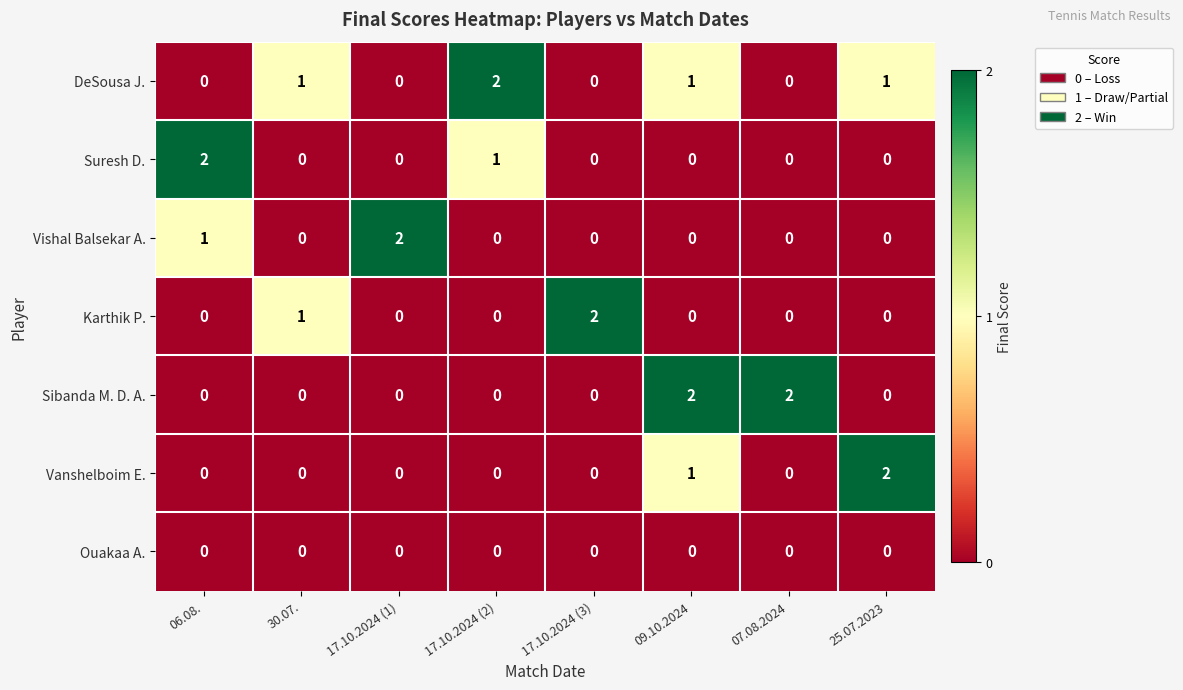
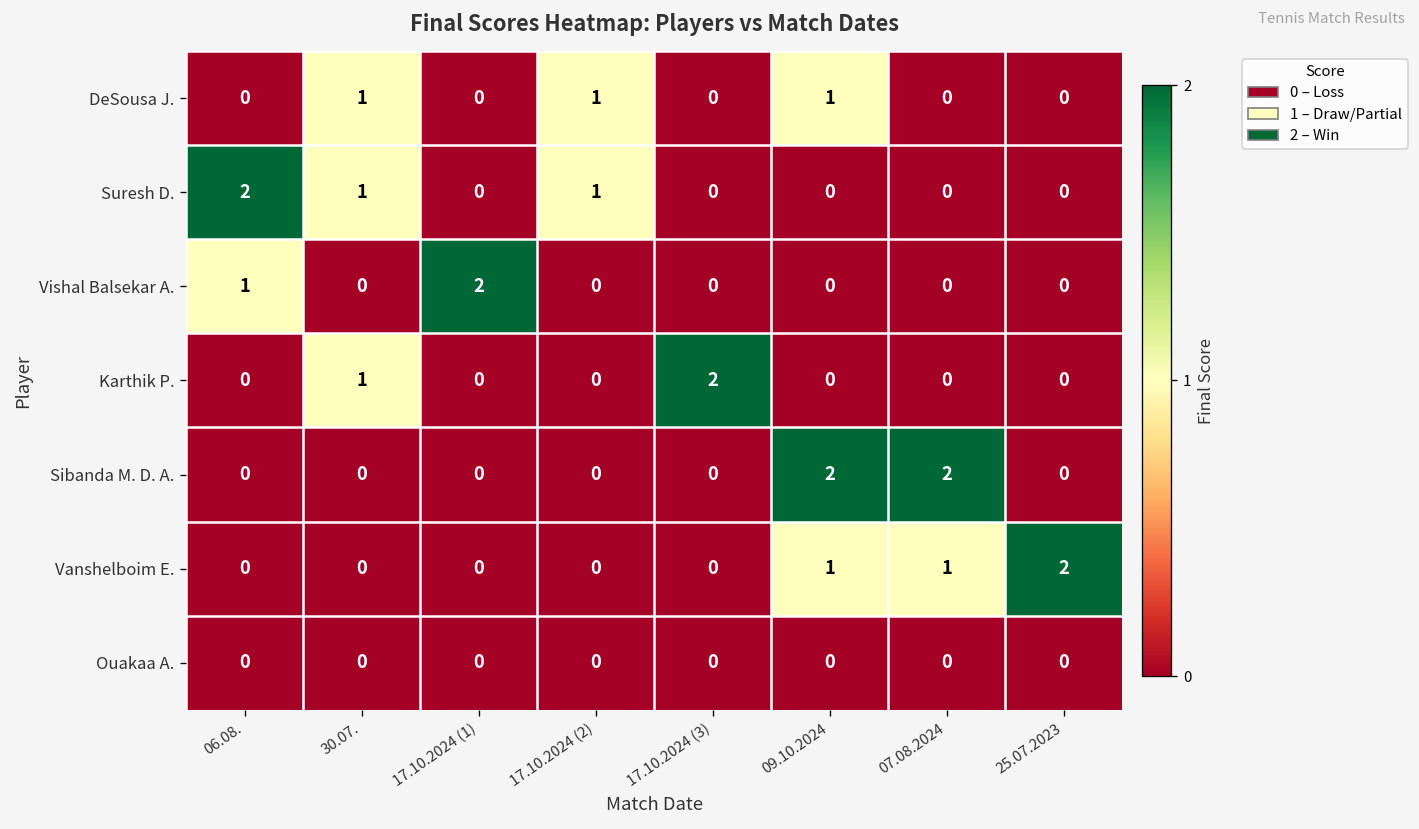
DeSousa J., 17.10.2024 (2): 2 -> 1
DeSousa J., 25.07.2023: 1 -> 0
Suresh D., 30.07.: 0 -> 1
Vanshelboim E., 07.08.2024: 0 -> 1
